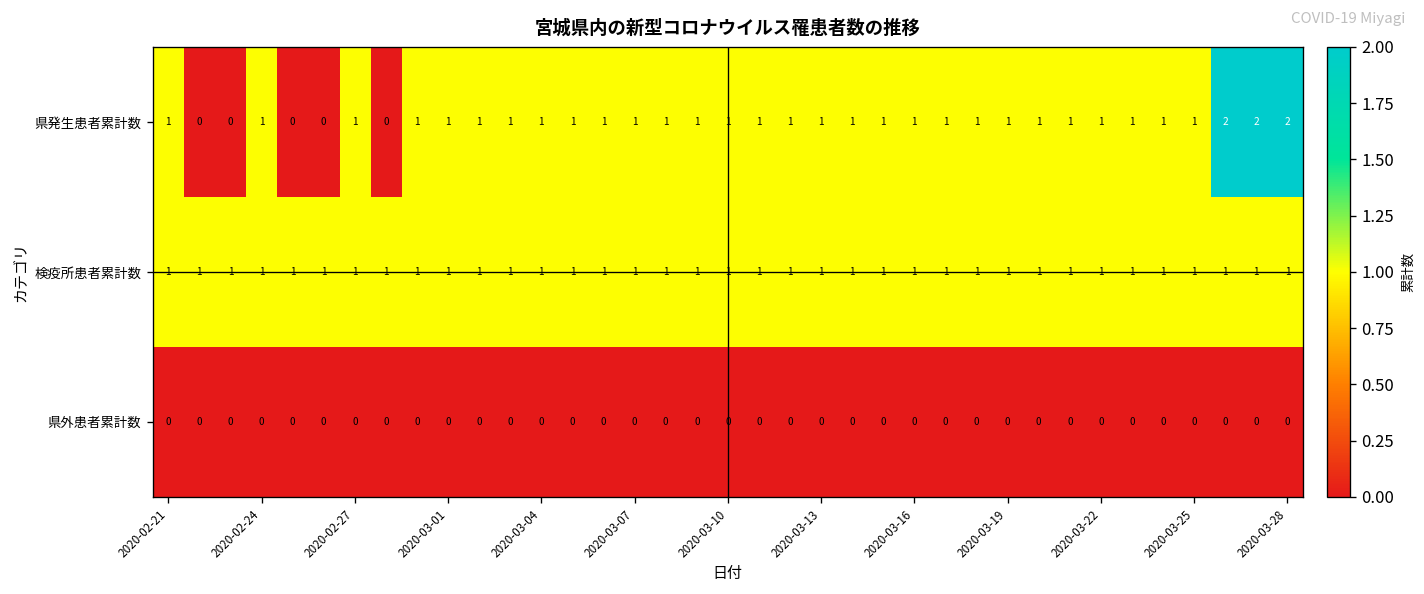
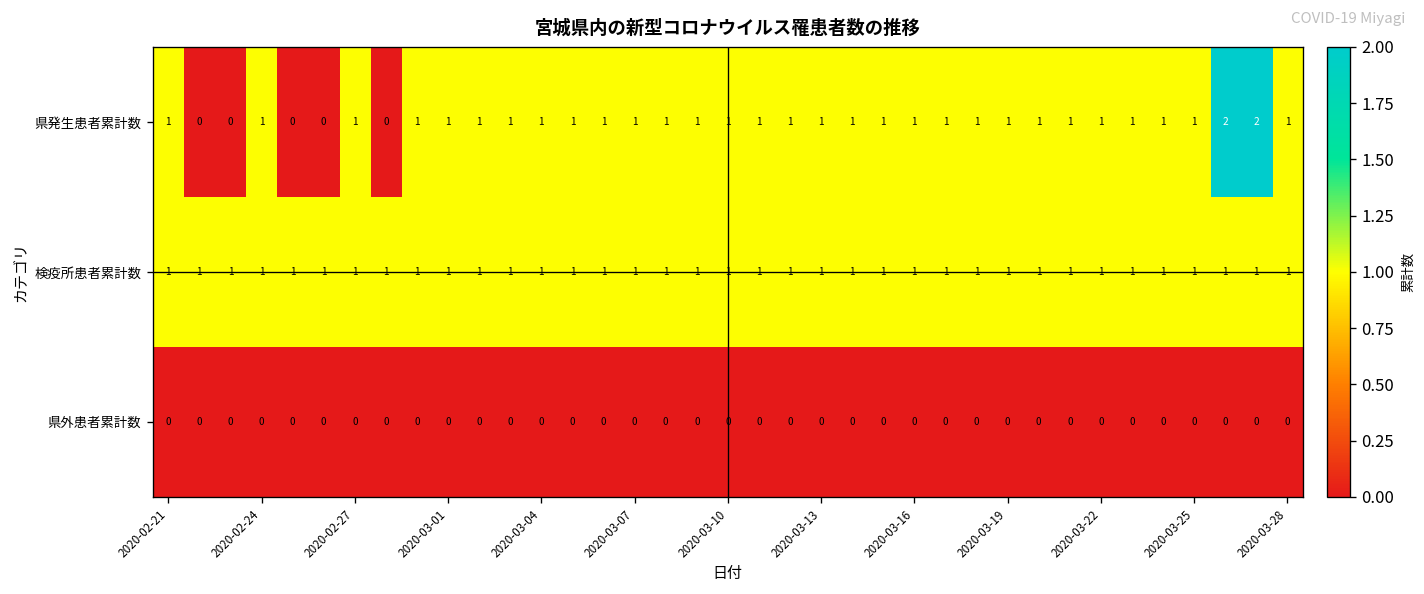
県発生患者累計数, 2020-03-28: 2 -> 1
